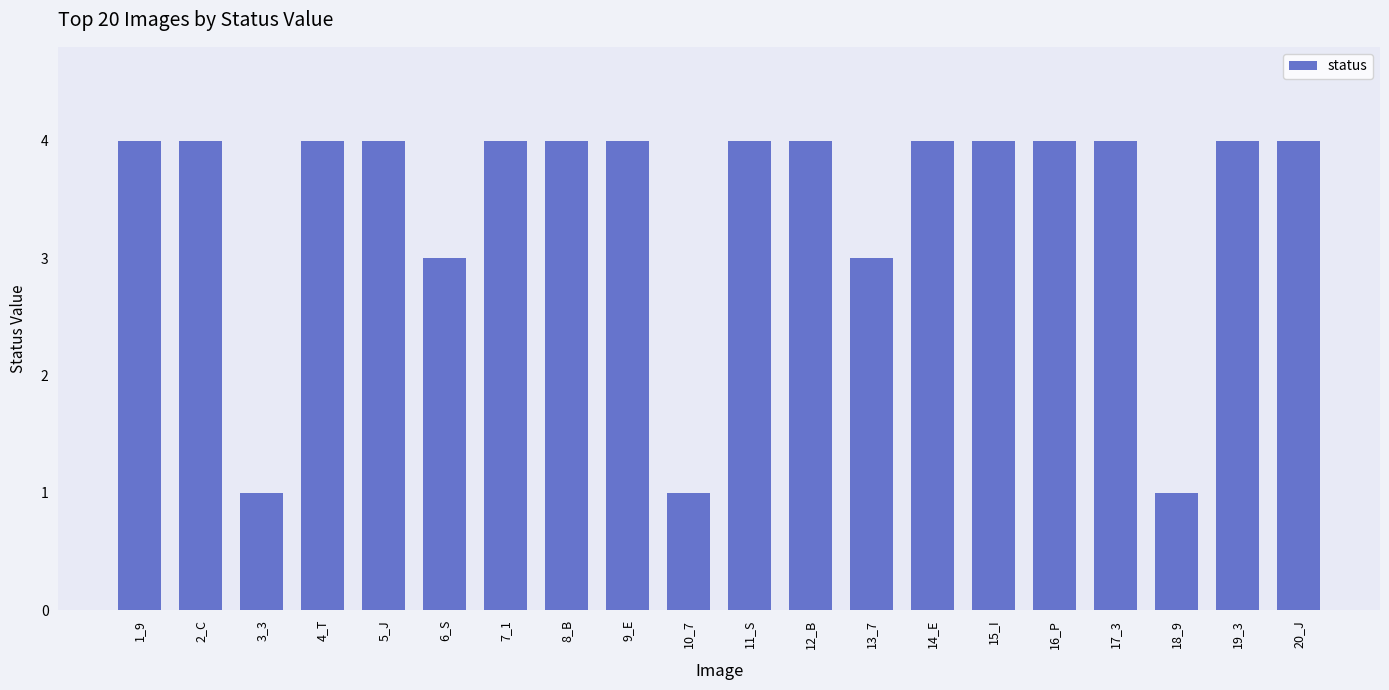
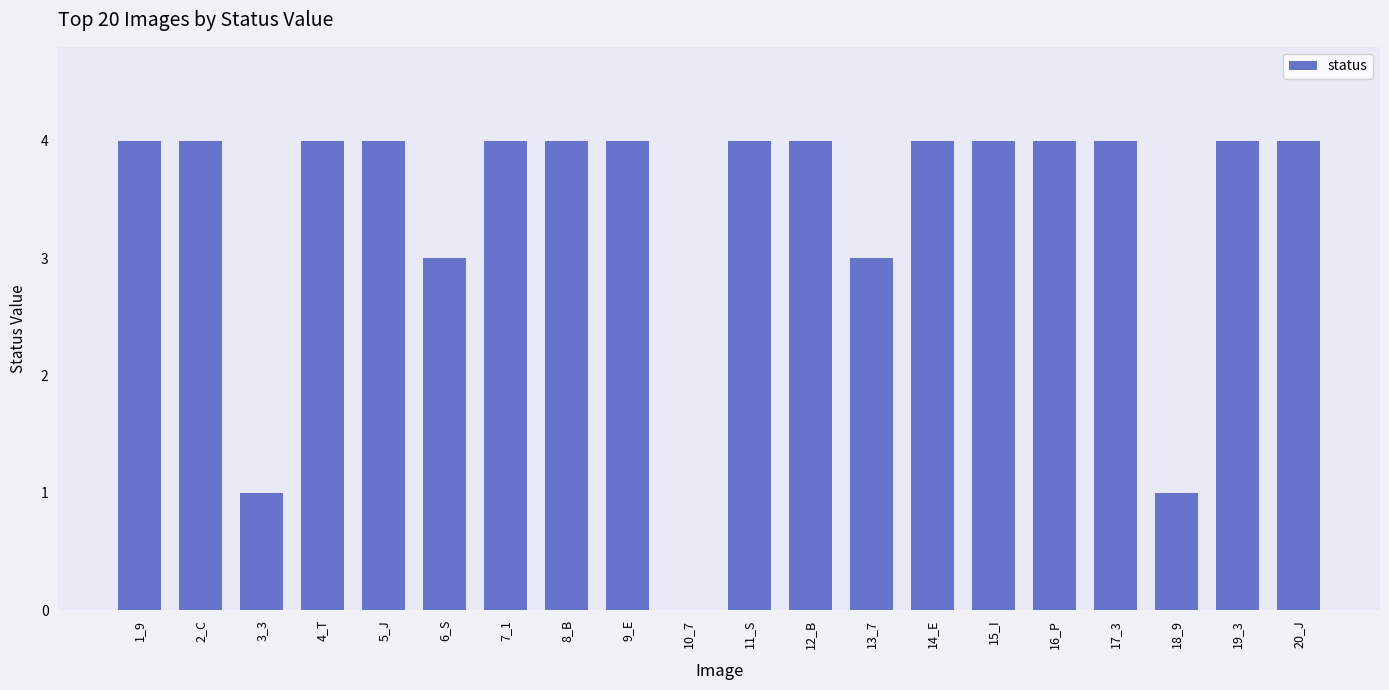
10_7: 1 -> 0
